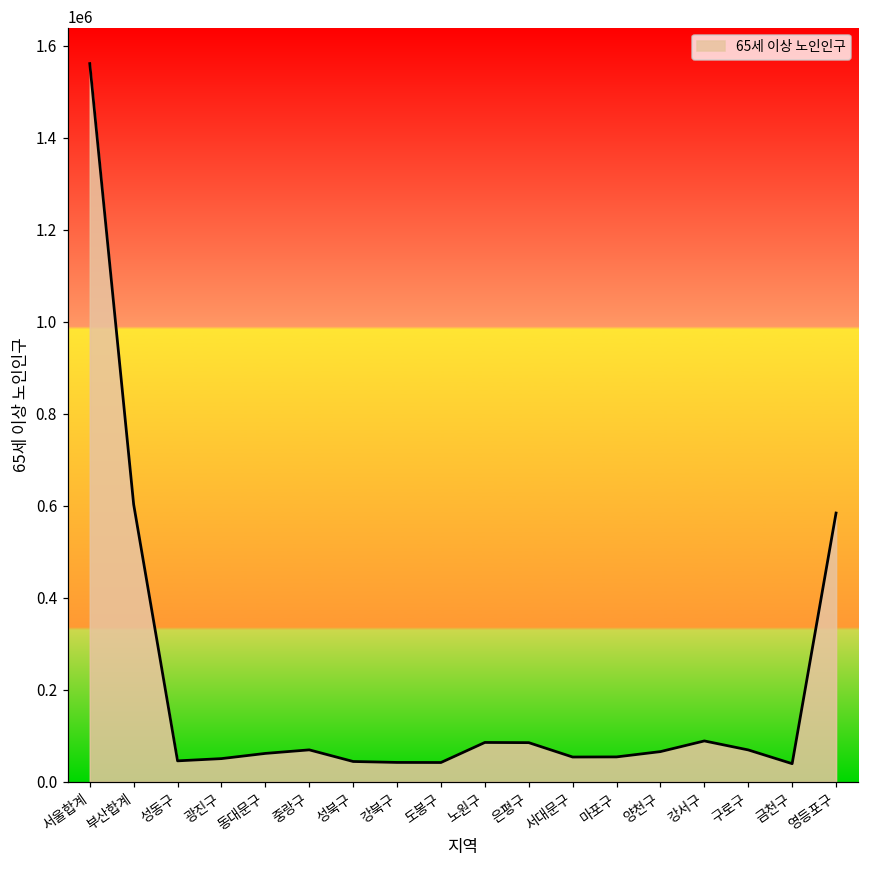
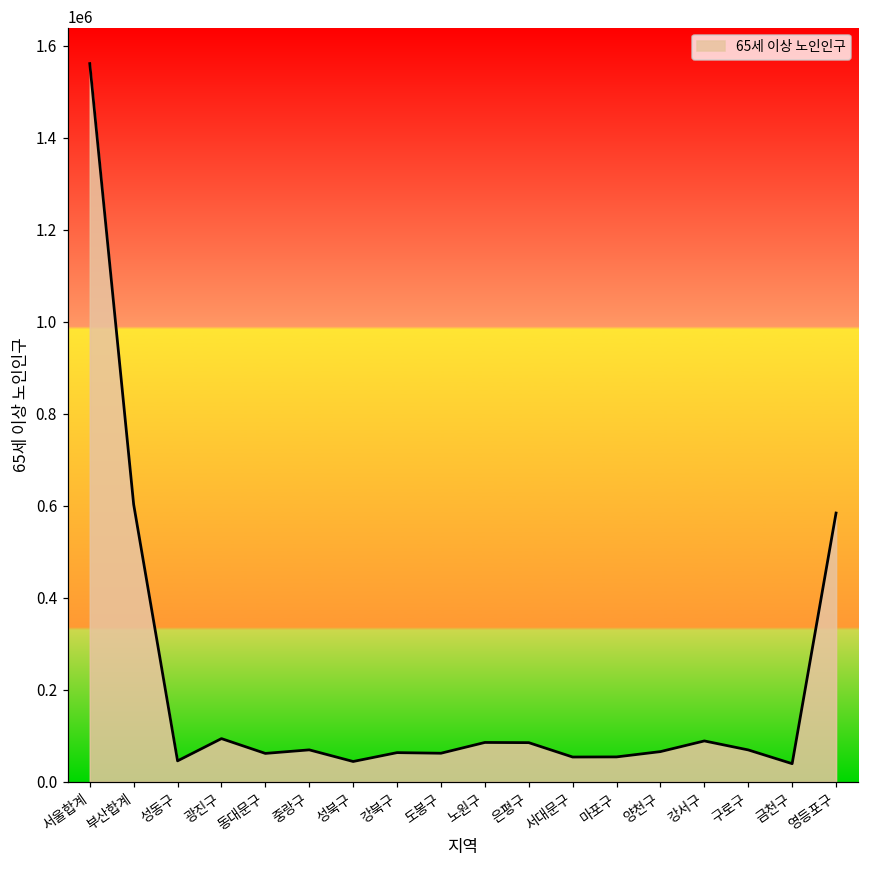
광진구: 50000 -> 90000
강북구: 40000 -> 60000
도봉구: 40000 -> 60000
